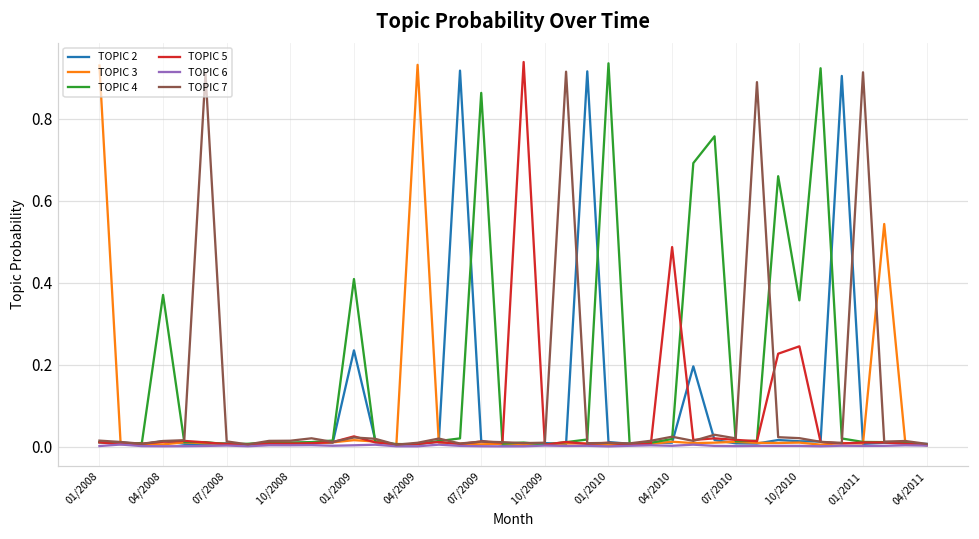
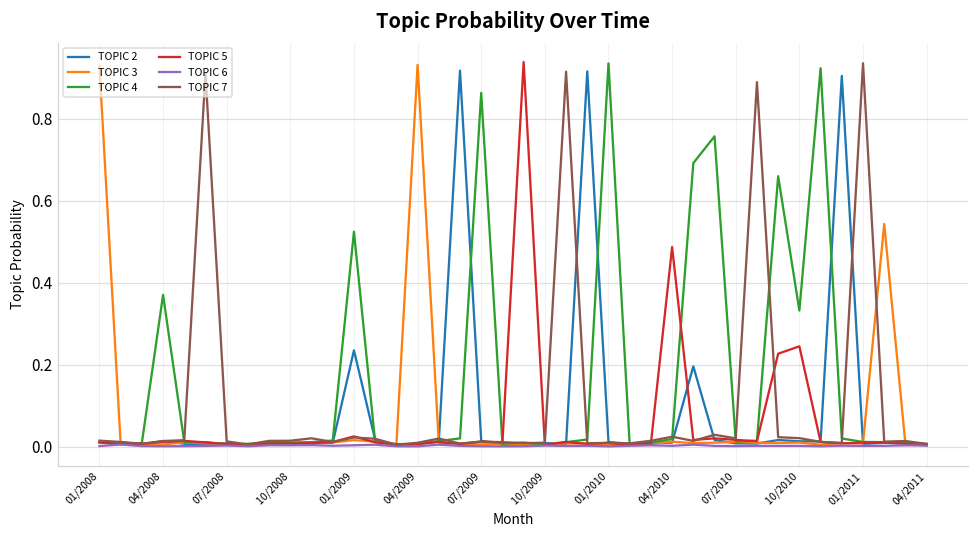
TOPIC 4, 01/2009: 0.41 -> 0.52
TOPIC 4, 10/2010: 0.36 -> 0.33
TOPIC 7, 01/2011: 0.91 -> 0.94
